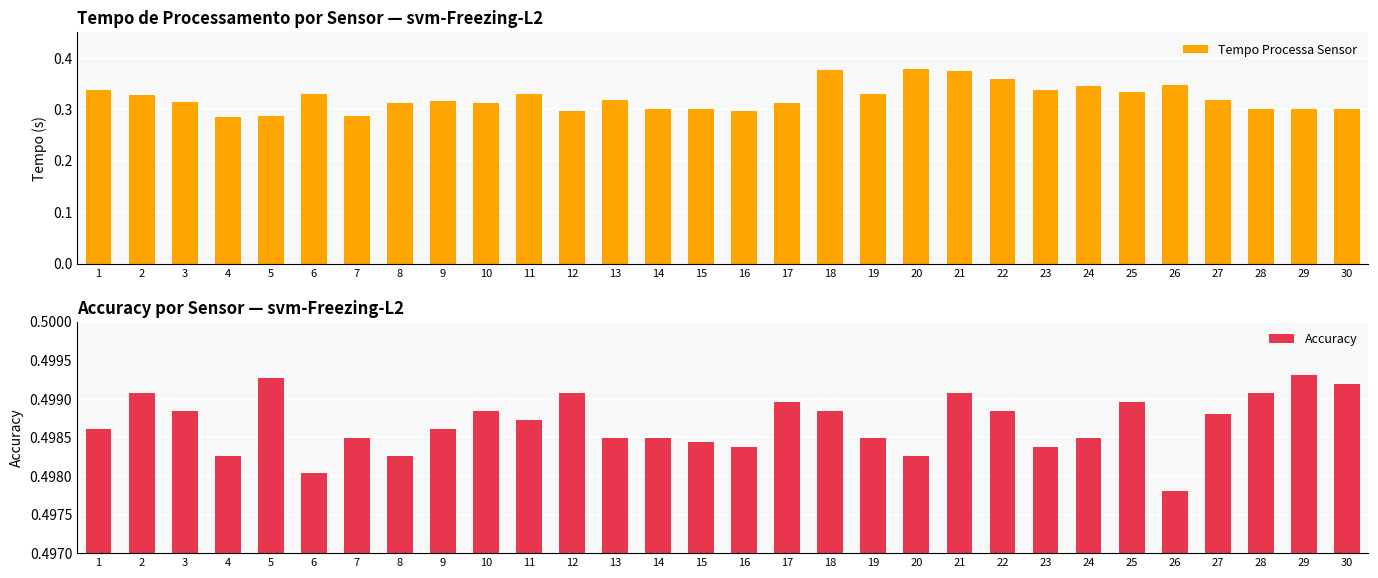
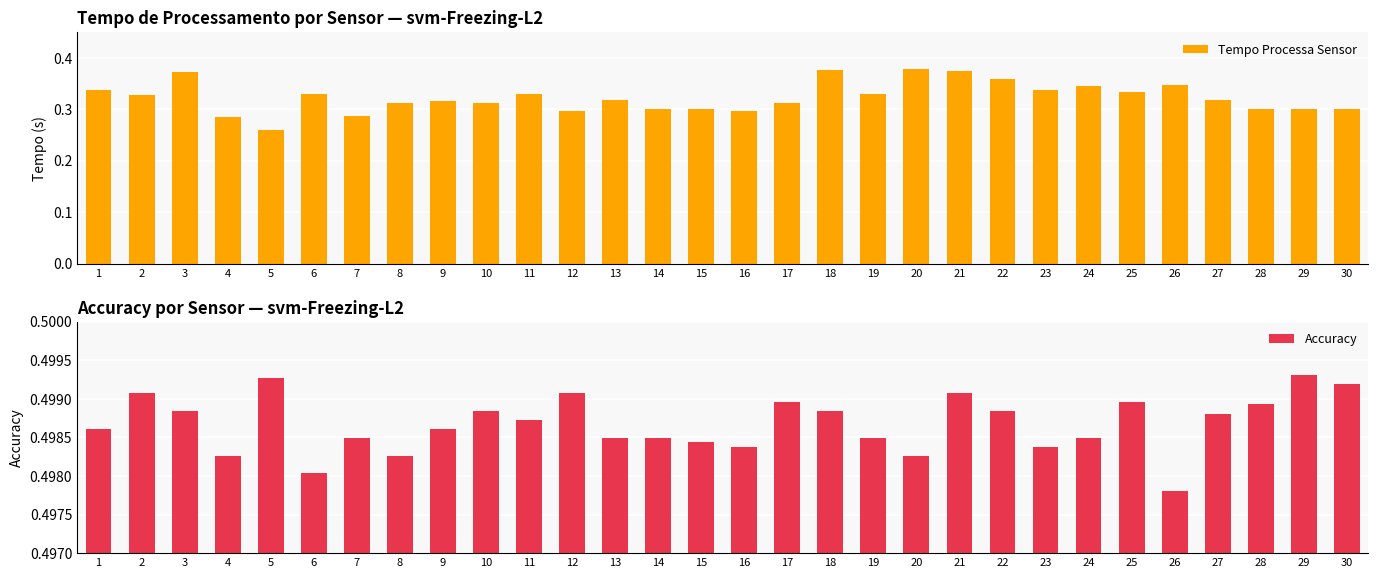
Tempo de Processamento por Sensor — svm-Freezing-L2, 3: 0.31 -> 0.37
Tempo de Processamento por Sensor — svm-Freezing-L2, 5: 0.29 -> 0.26
Accuracy por Sensor — svm-Freezing-L2, 28: 0.4991 -> 0.4989
